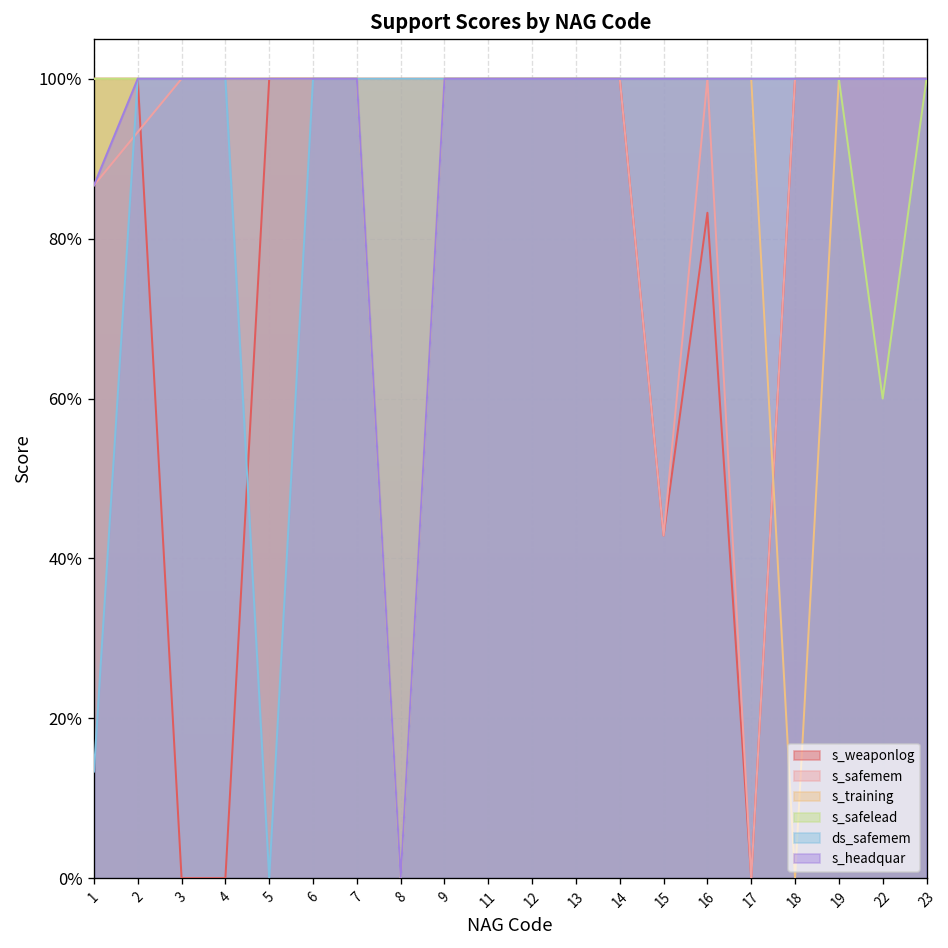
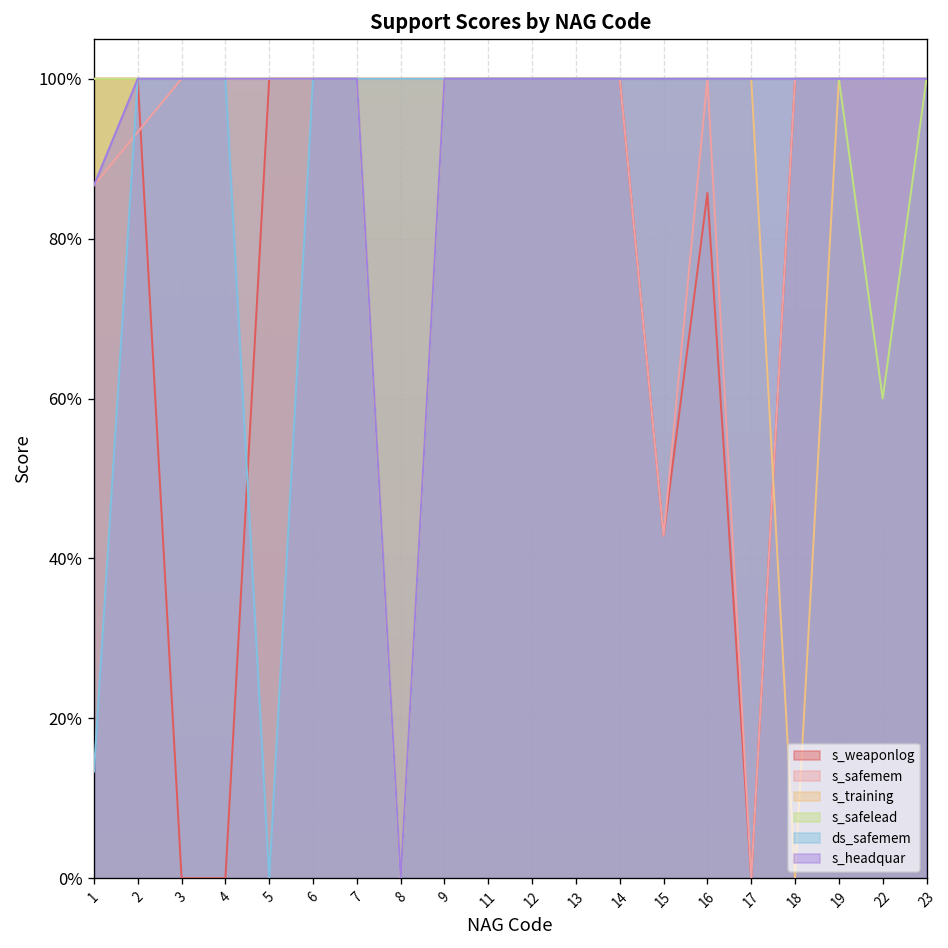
s_weaponlog, 16: 83% -> 86%
